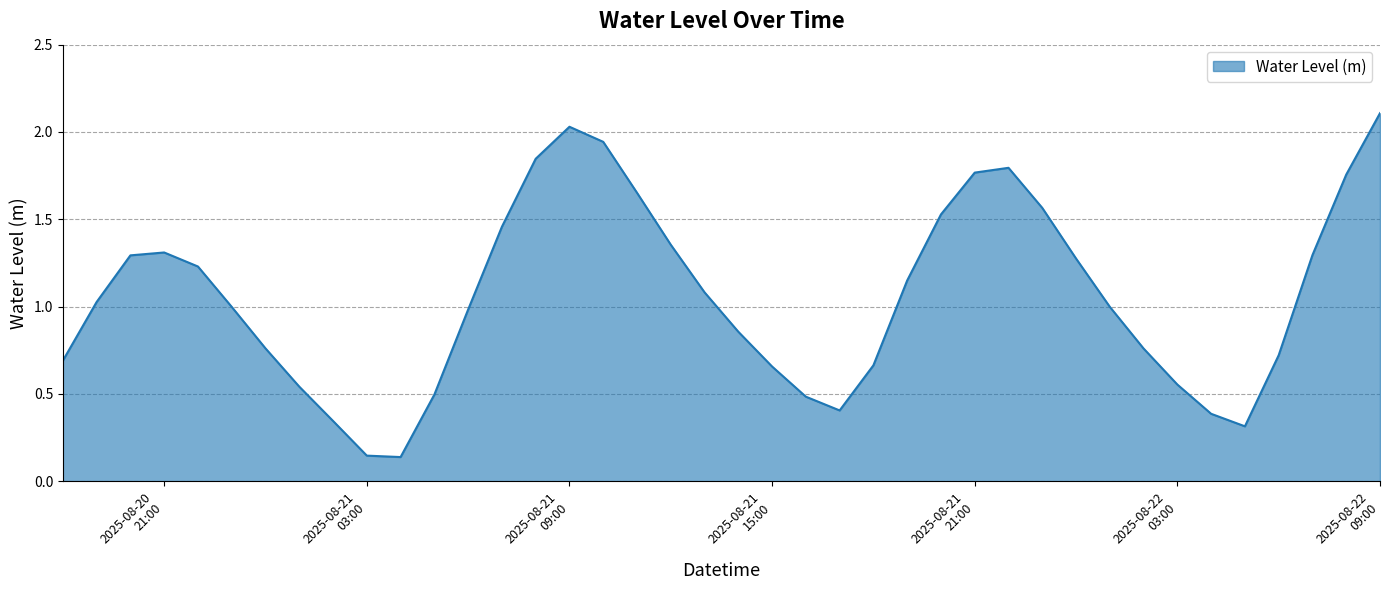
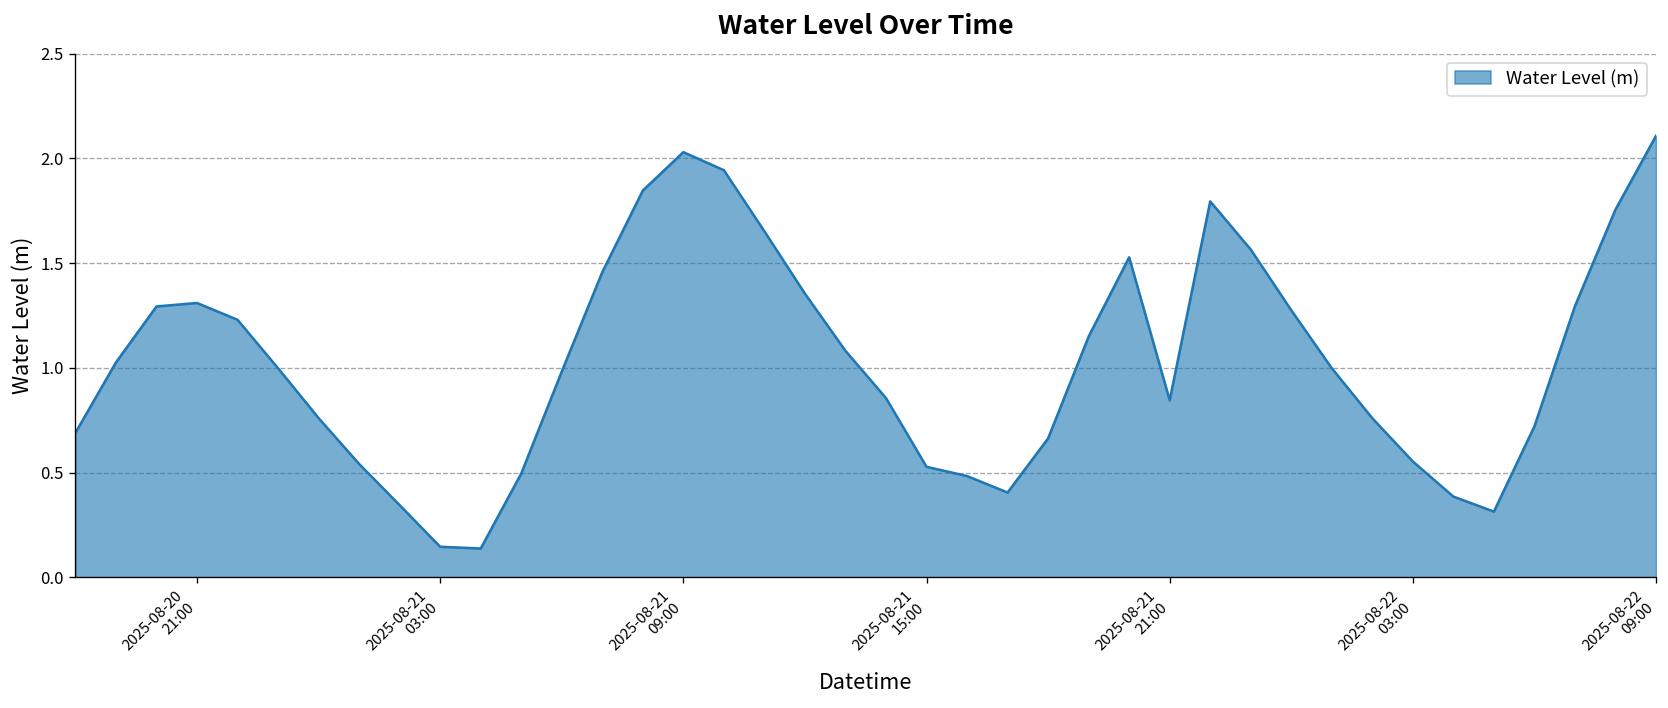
2025-08-21 15:00: 0.66 -> 0.53
2025-08-21 21:00: 1.77 -> 0.85
